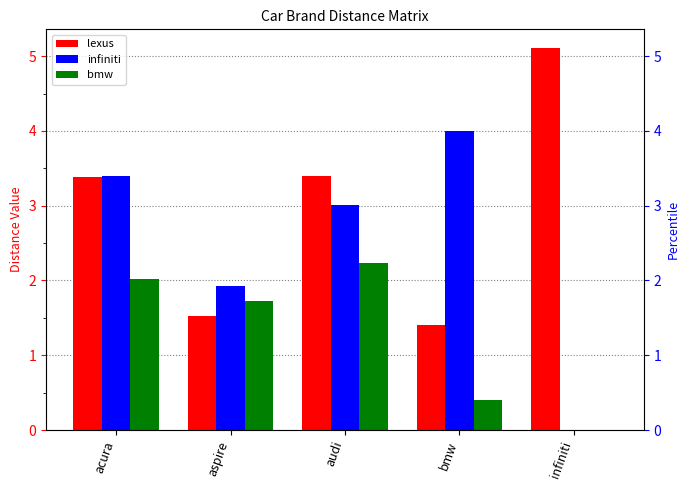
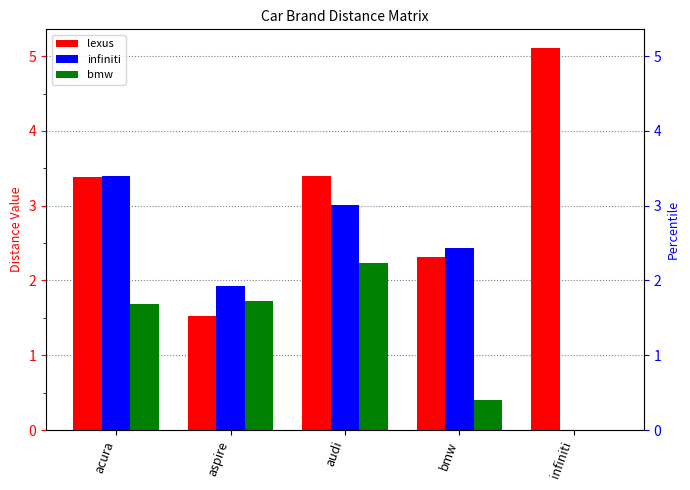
bmw, acura: 2.0 -> 1.7
lexus, bmw: 1.4 -> 2.3
infiniti, bmw: 4.0 -> 2.4
